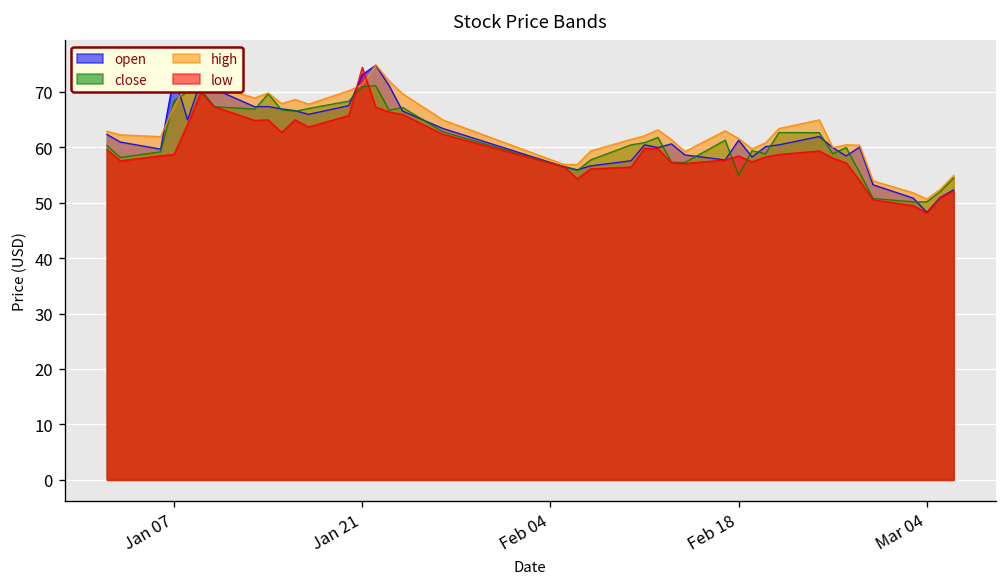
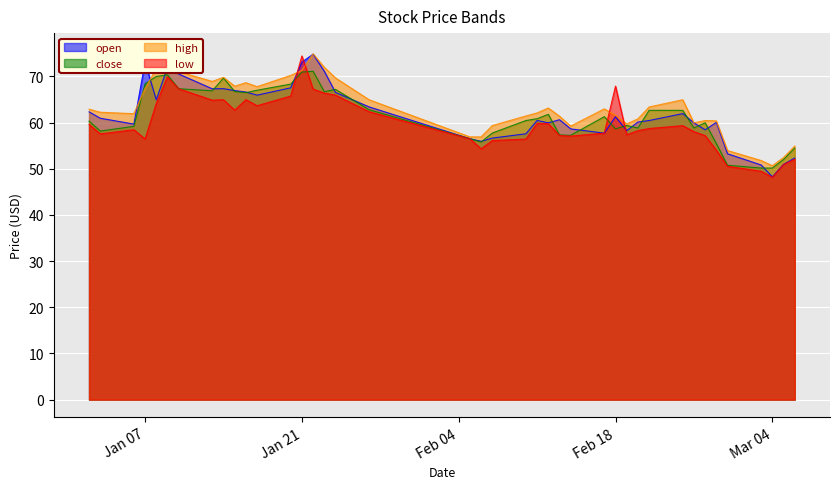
low, Jan 07: 59 -> 56
close, Feb 18: 55 -> 59
low, Feb 18: 58 -> 68
